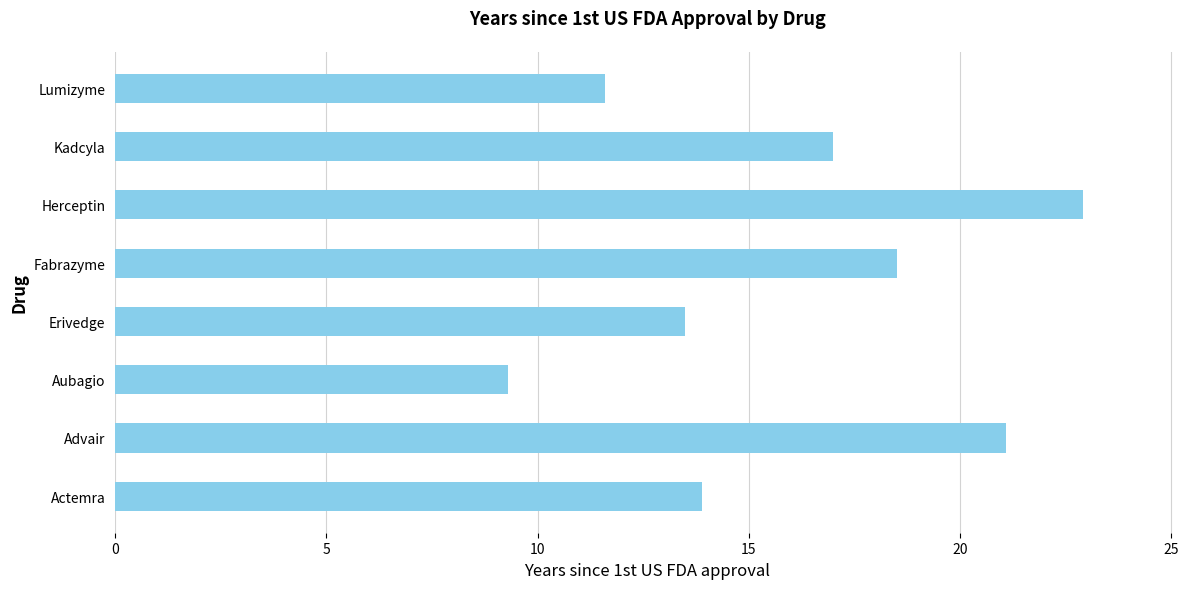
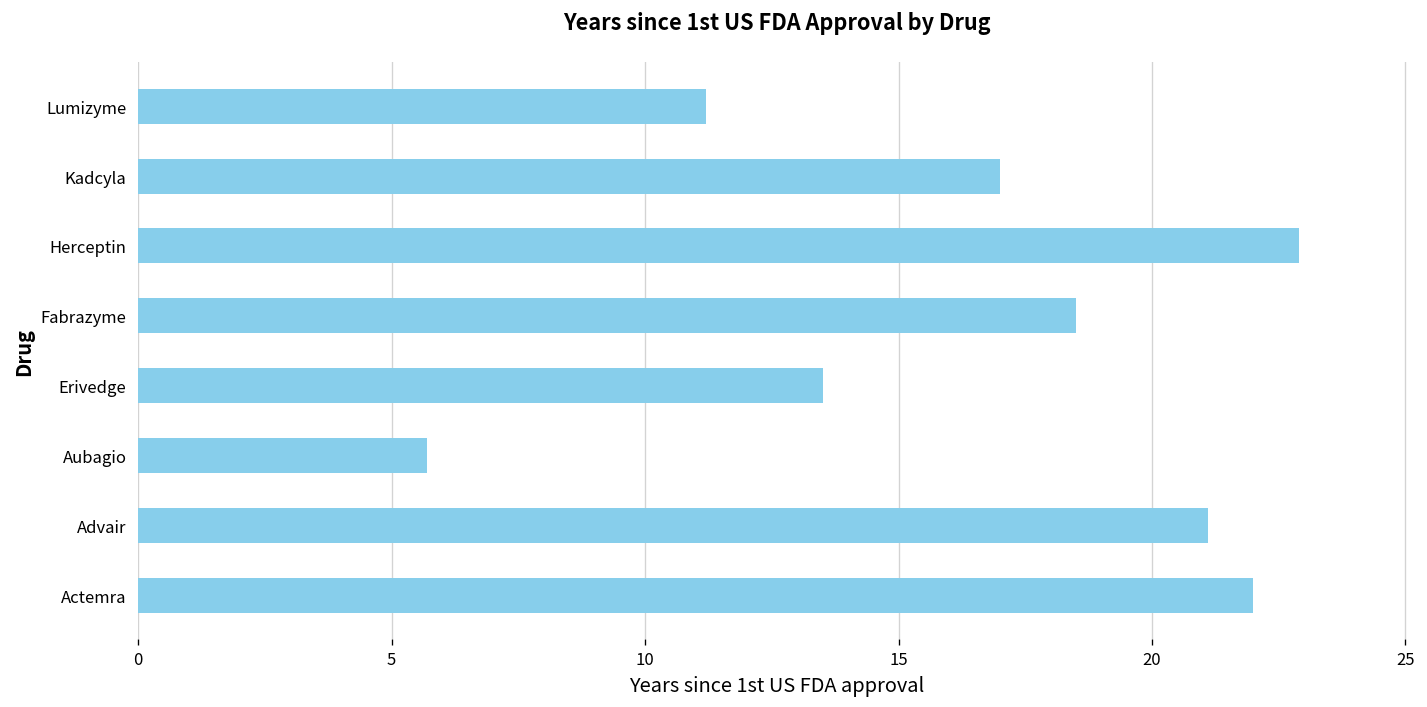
Lumizyme: 11.6 -> 11.2
Aubagio: 9.3 -> 5.7
Actemra: 13.9 -> 22.0
